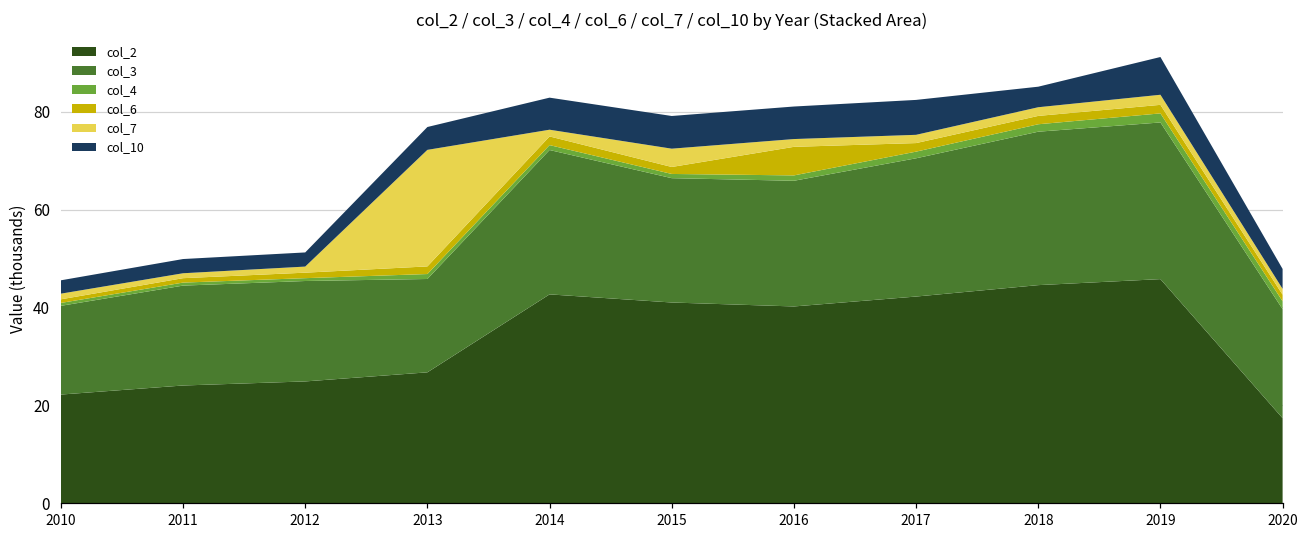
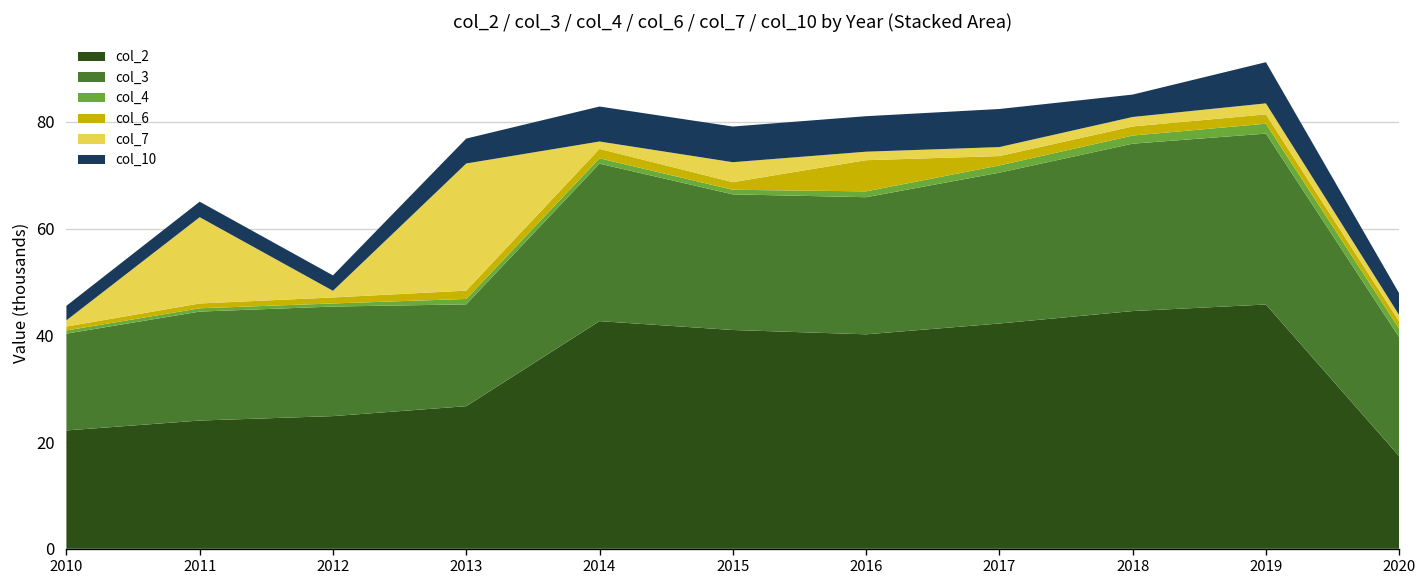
col_7, 2011: 1 -> 16
